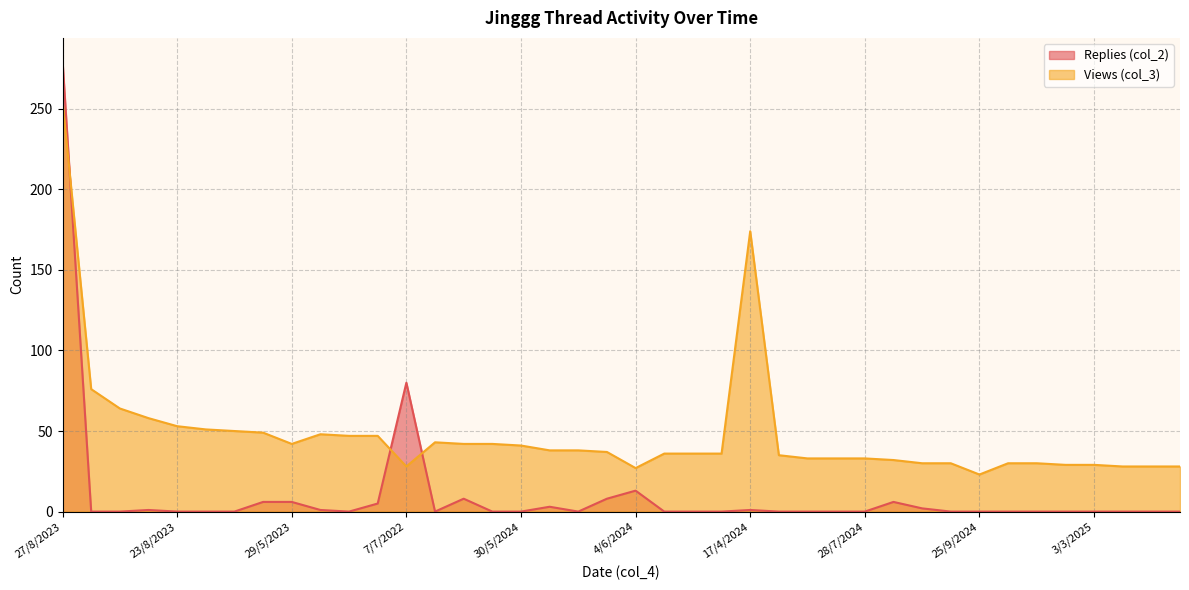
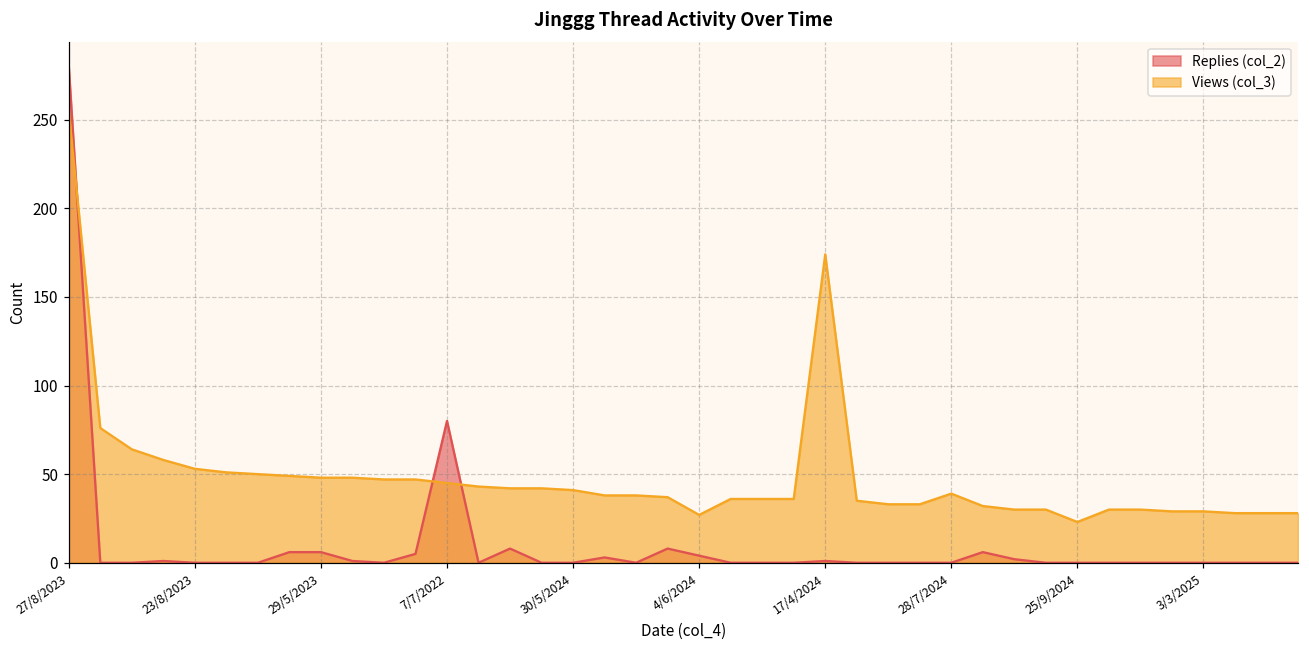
Views (col_3), 29/5/2023: 42 -> 48
Views (col_3), 7/7/2022: 28 -> 45
Replies (col_2), 4/6/2024: 13 -> 4
Views (col_3), 28/7/2024: 33 -> 39
